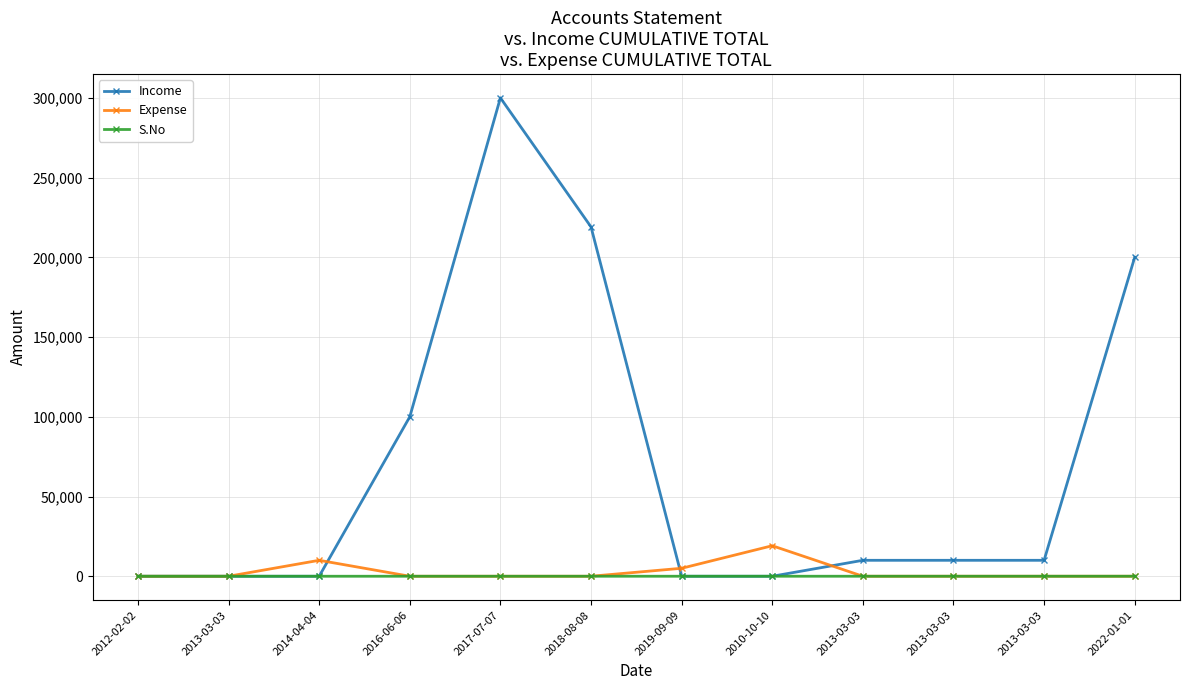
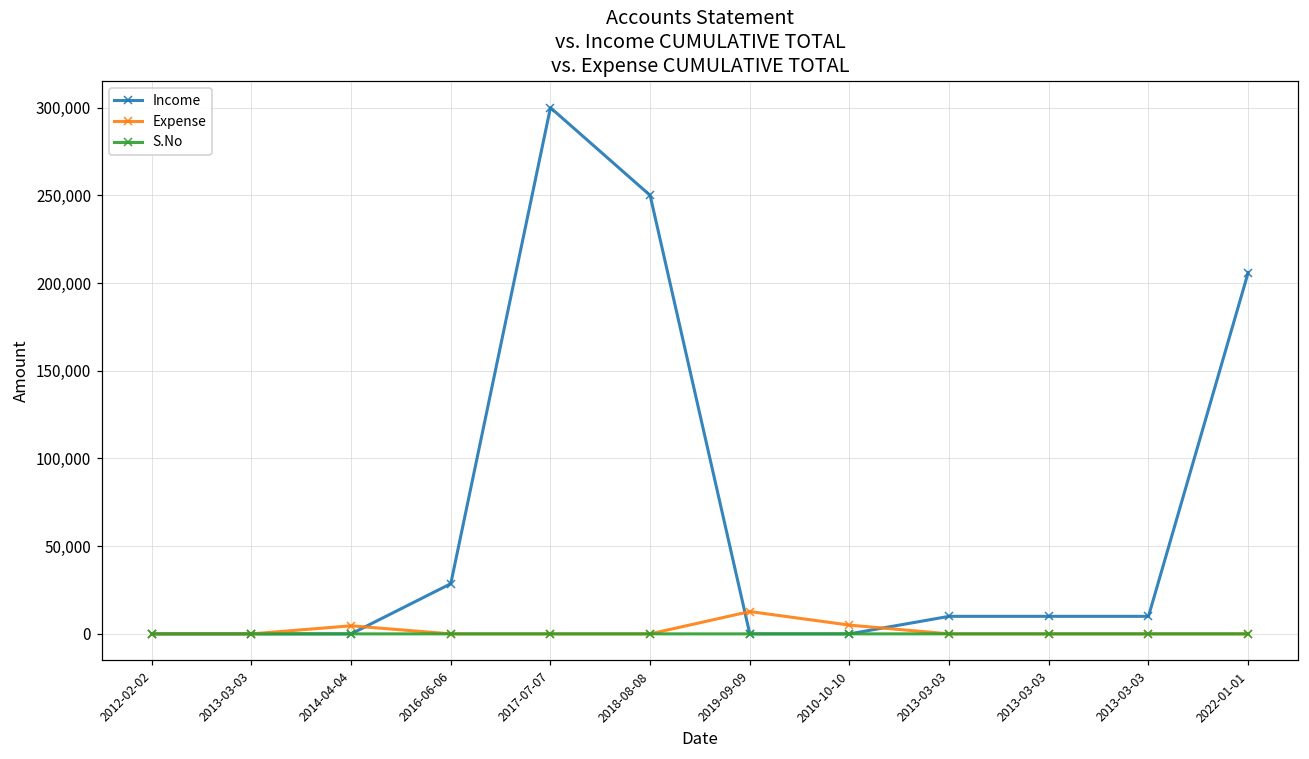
Expense, 2014-04-04: 10,000 -> 5,000
Income, 2016-06-06: 100,000 -> 29,000
Income, 2018-08-08: 219,000 -> 250,000
Expense, 2019-09-09: 5,000 -> 13,000
Expense, 2010-10-10: 19,000 -> 5,000
Income, 2022-01-01: 200,000 -> 206,000
